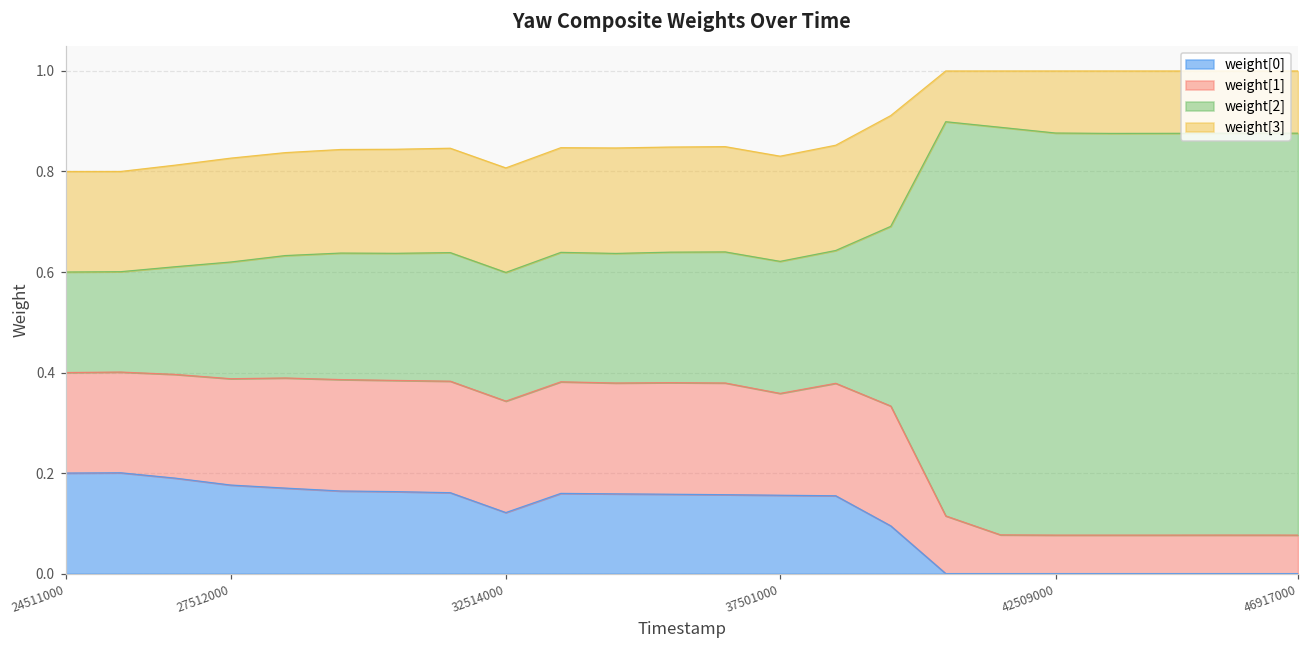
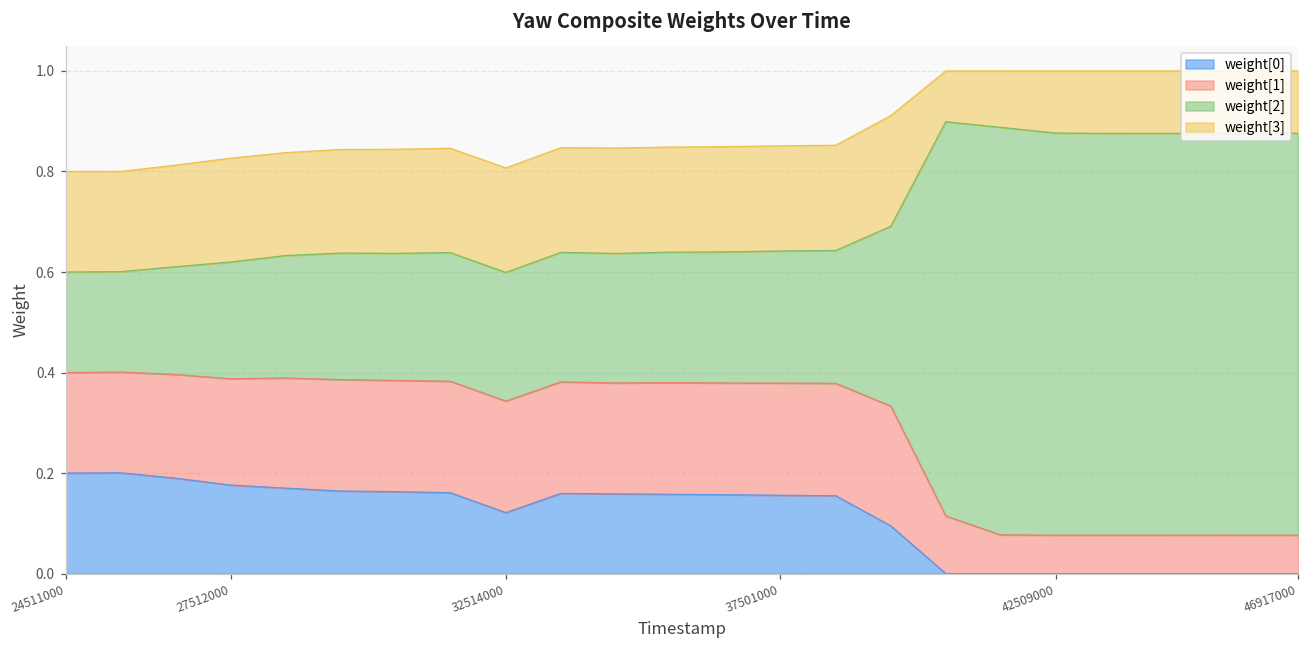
weight[1], 37501000: 0.20 -> 0.22
